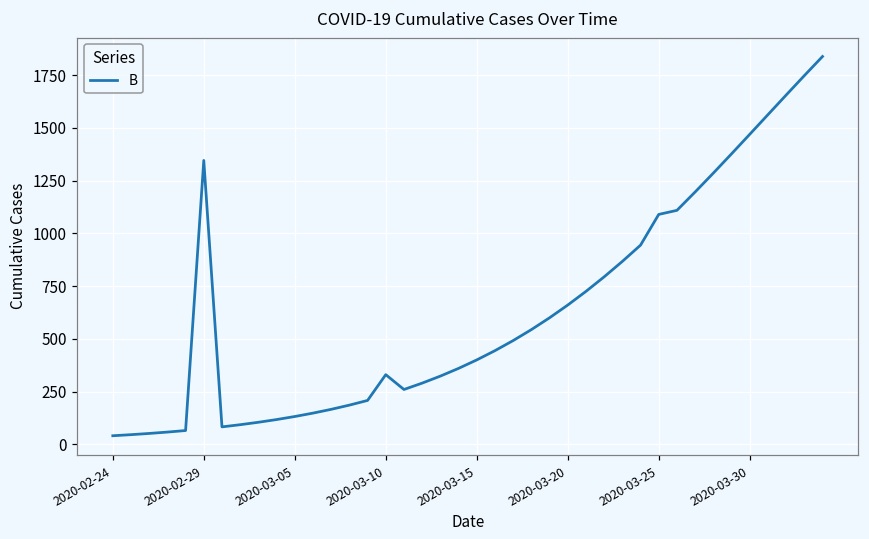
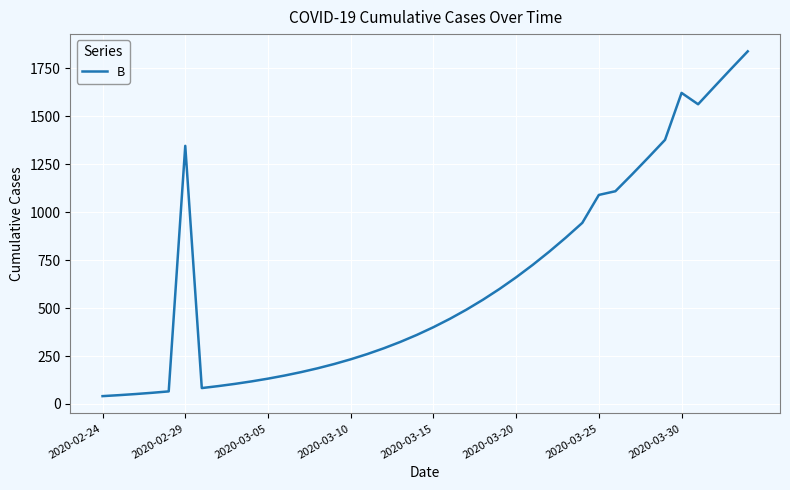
2020-03-10: 330 -> 230
2020-03-30: 1470 -> 1620
